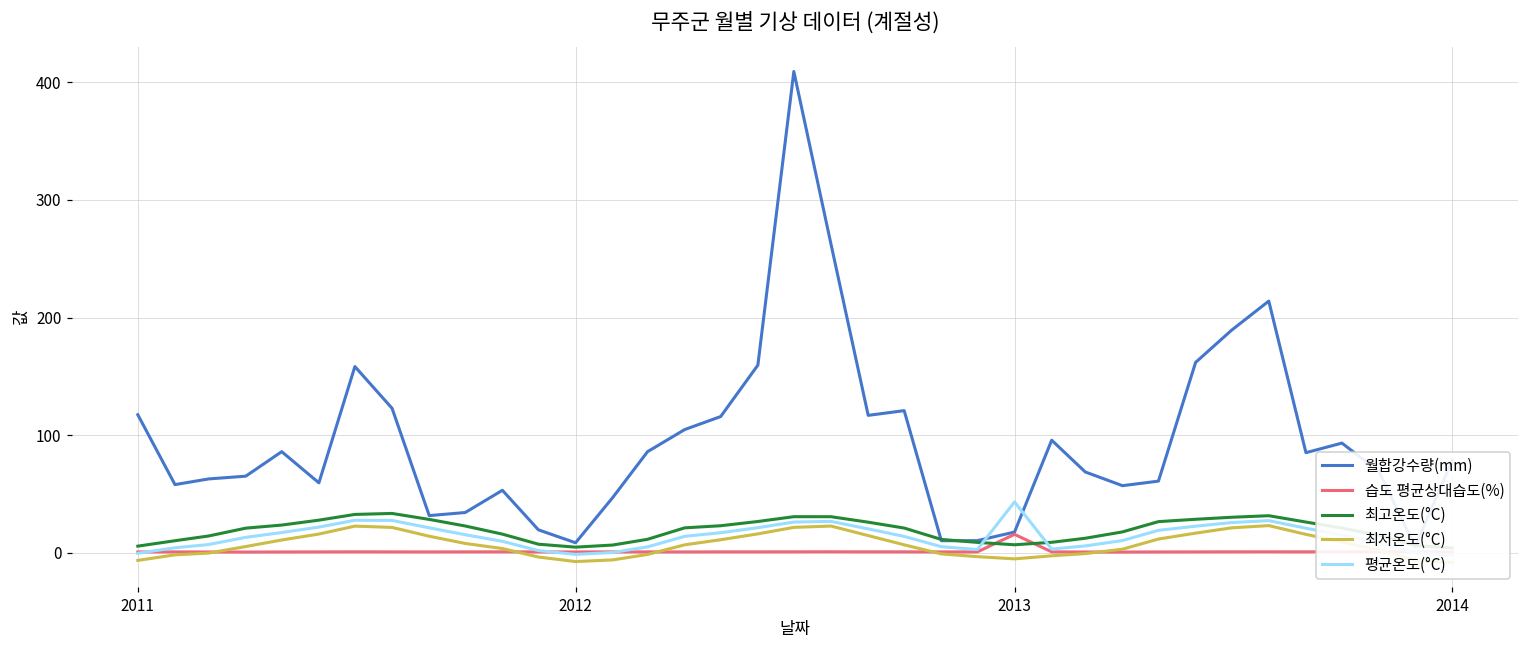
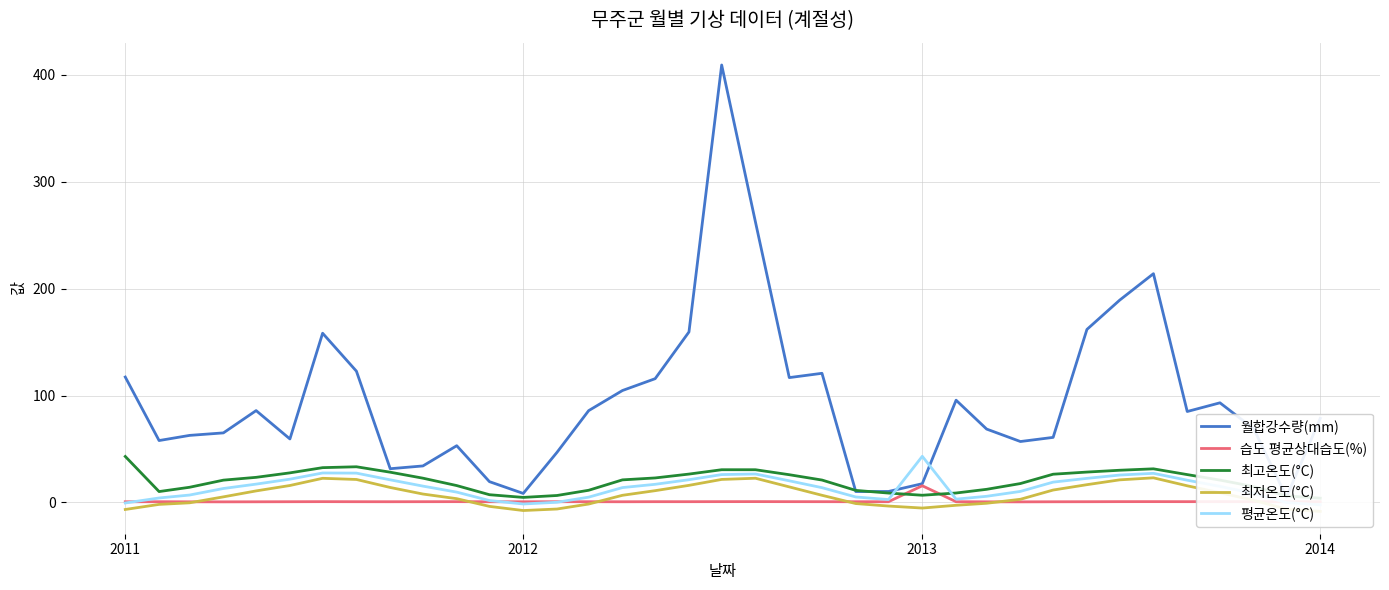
최고온도(°C), 2011: 6 -> 43
